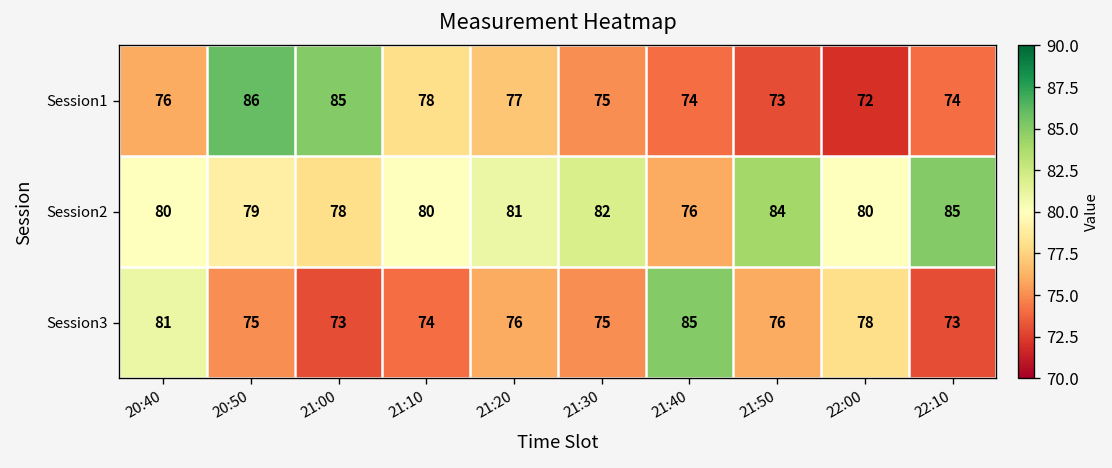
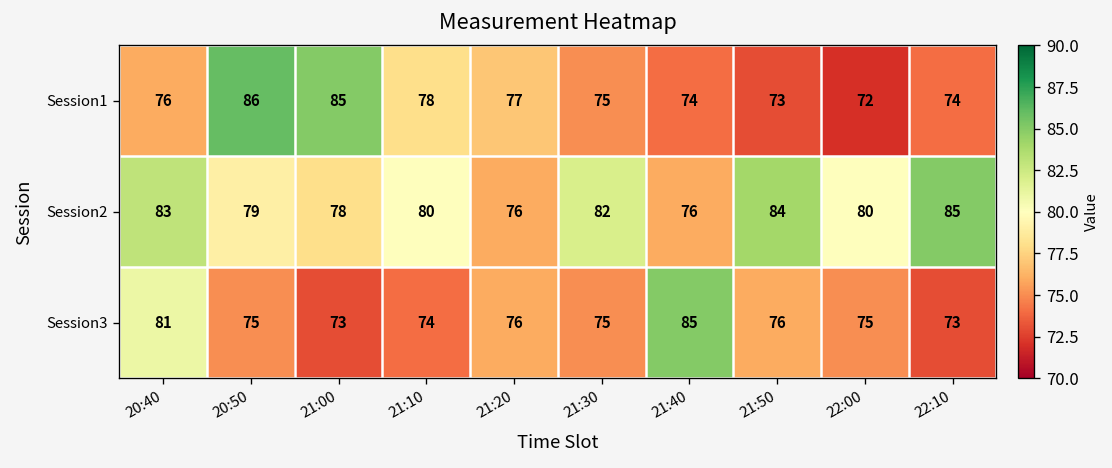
Session2, 20:40: 80 -> 83
Session2, 21:20: 81 -> 76
Session3, 22:00: 78 -> 75
